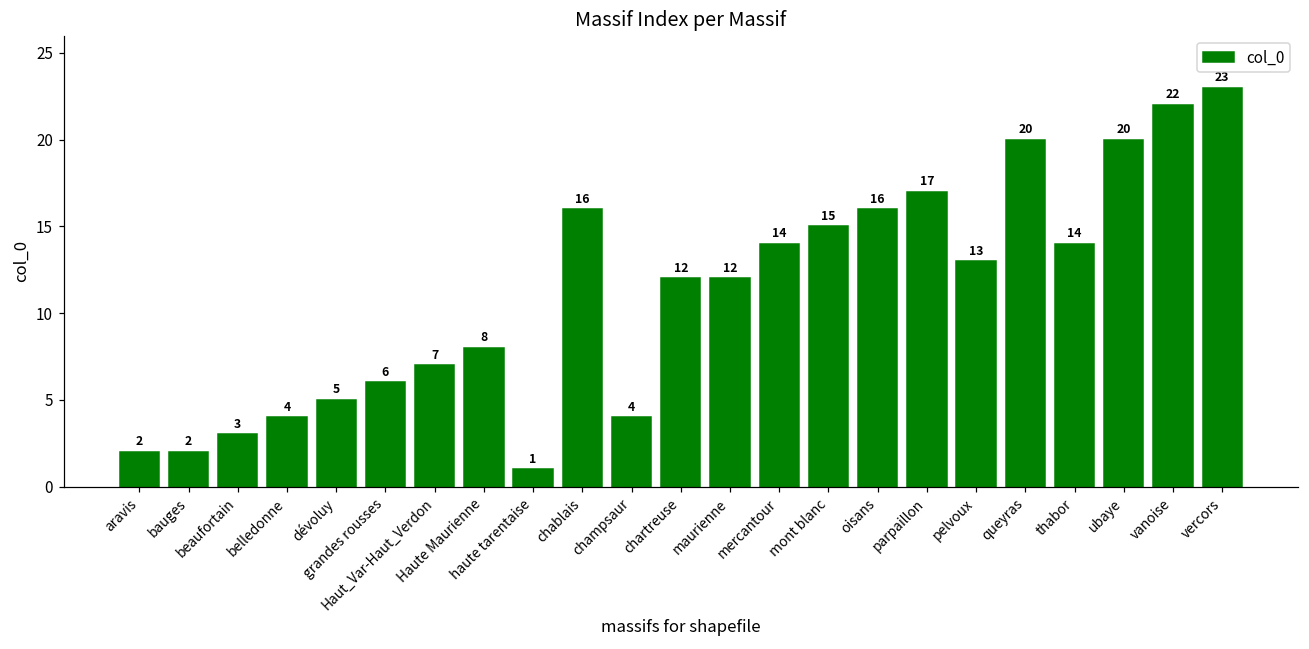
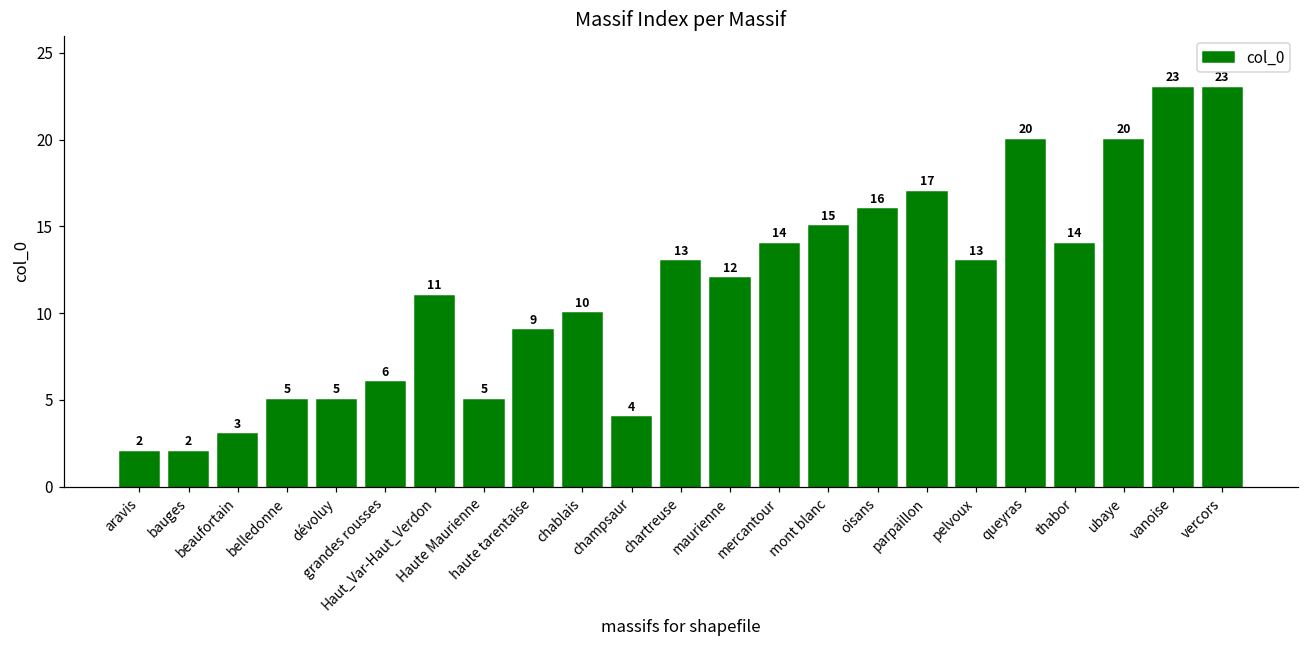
belledonne: 4 -> 5
Haut_Var-Haut_Verdon: 7 -> 11
Haute Maurienne: 8 -> 5
haute tarentaise: 1 -> 9
chablais: 16 -> 10
chartreuse: 12 -> 13
vanoise: 22 -> 23
